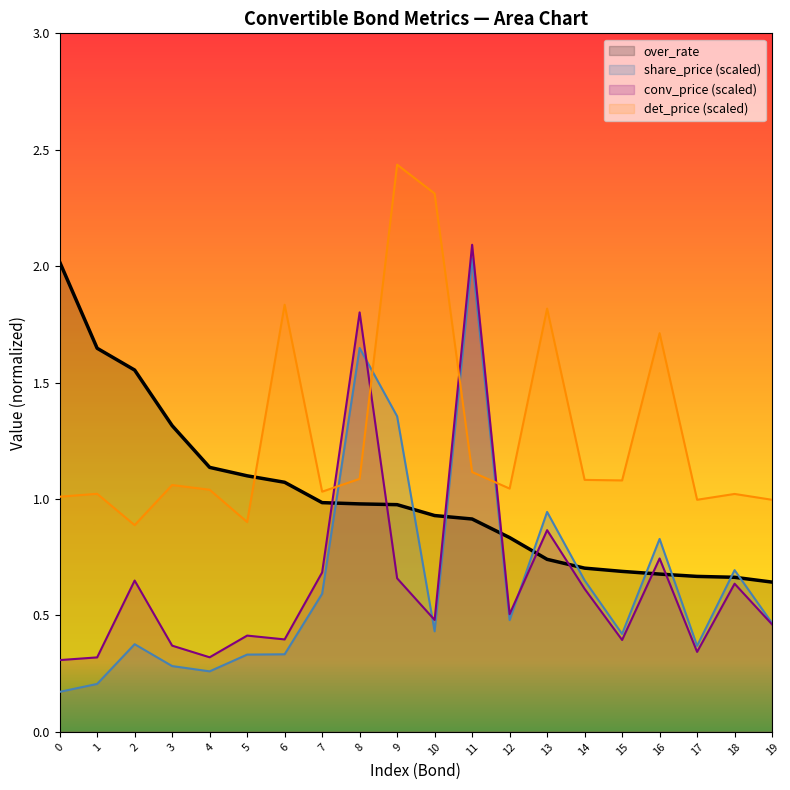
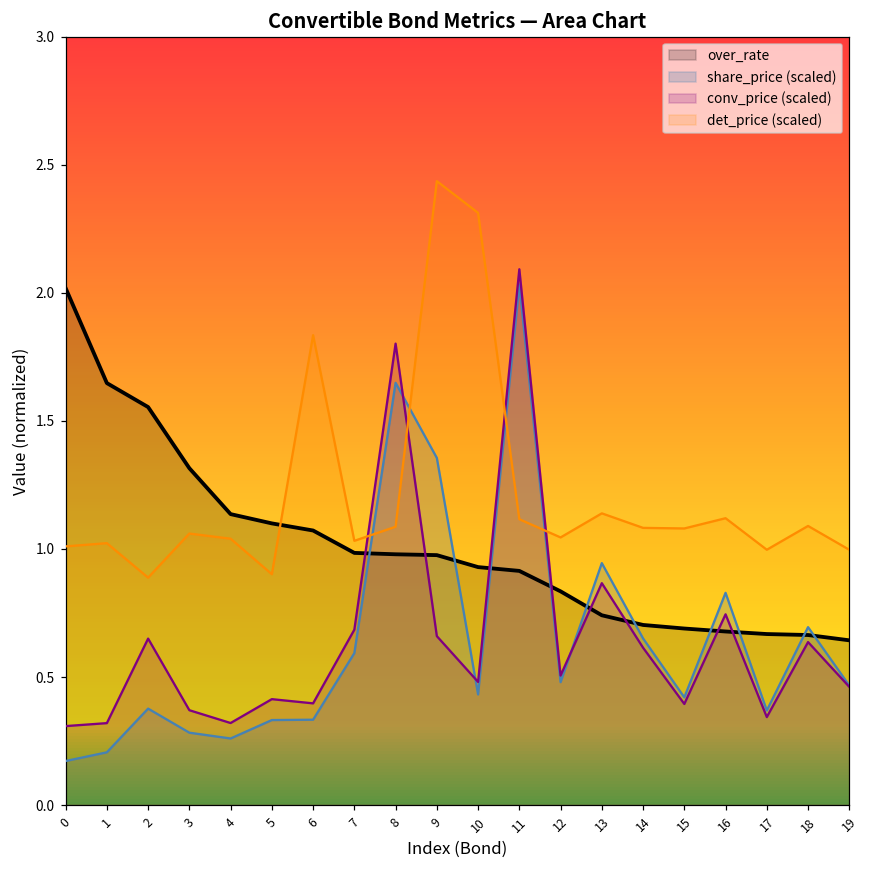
det_price (scaled), 13: 1.82 -> 1.14
det_price (scaled), 16: 1.71 -> 1.12
det_price (scaled), 18: 1.02 -> 1.09
